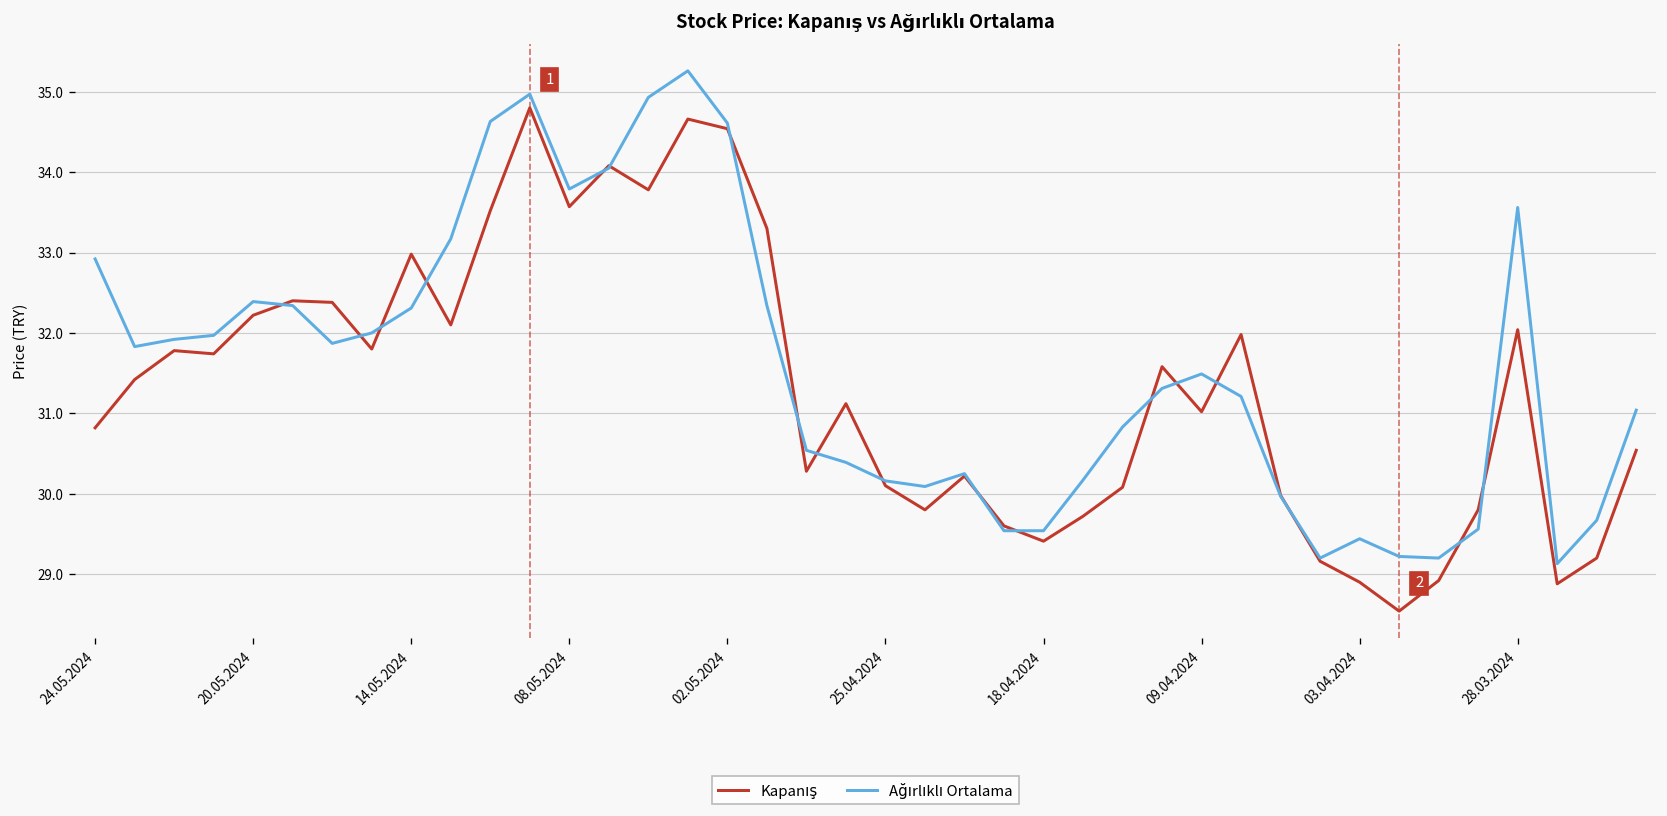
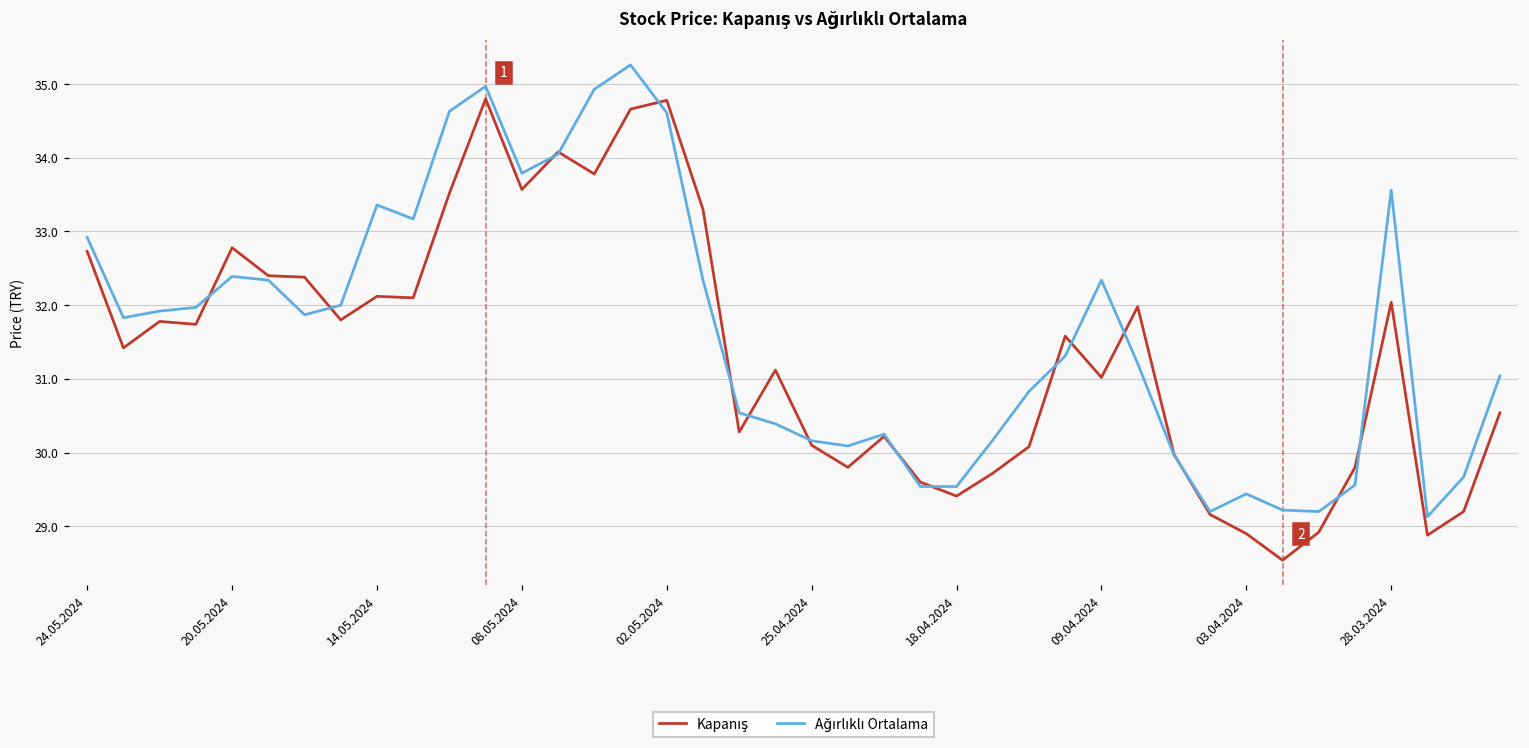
Kapanış, 24.05.2024: 30.8 -> 32.7
Kapanış, 20.05.2024: 32.2 -> 32.8
Kapanış, 14.05.2024: 33.0 -> 32.1
Ağırlıklı Ortalama, 14.05.2024: 32.3 -> 33.4
Kapanış, 02.05.2024: 34.5 -> 34.8
Ağırlıklı Ortalama, 09.04.2024: 31.5 -> 32.3
